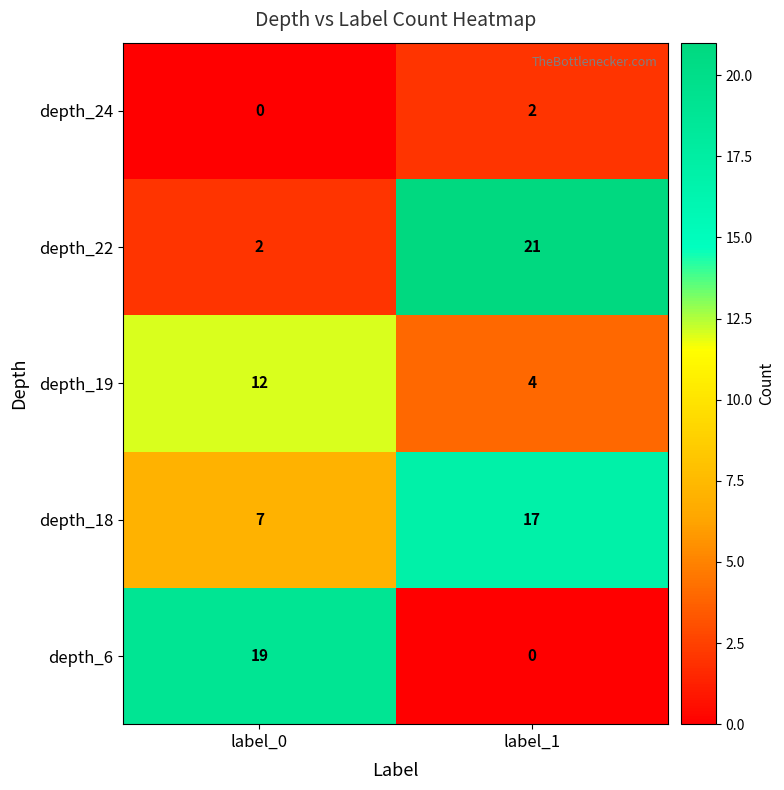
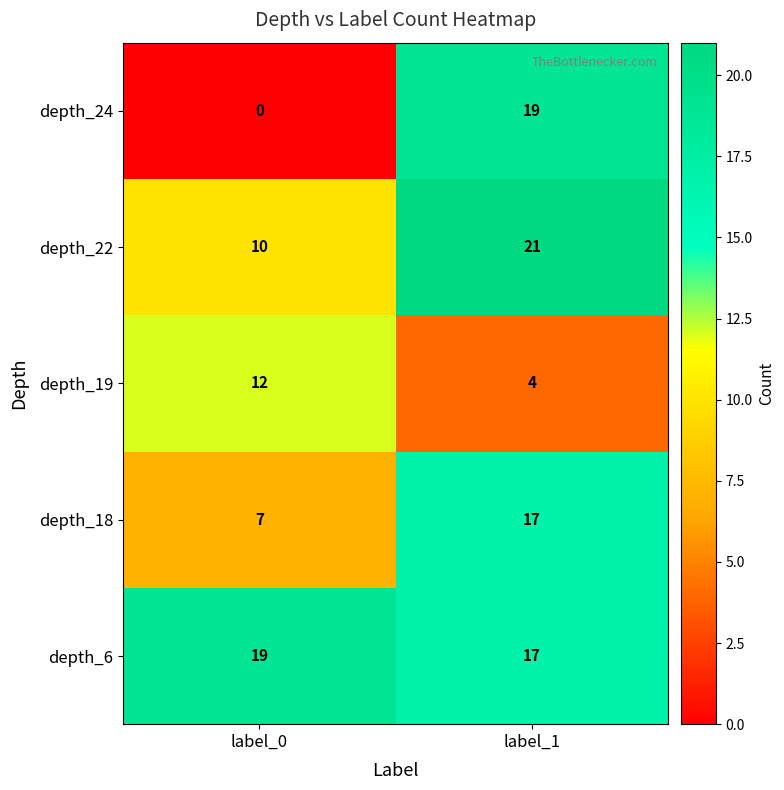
depth_24, label_1: 2 -> 19
depth_22, label_0: 2 -> 10
depth_6, label_1: 0 -> 17
